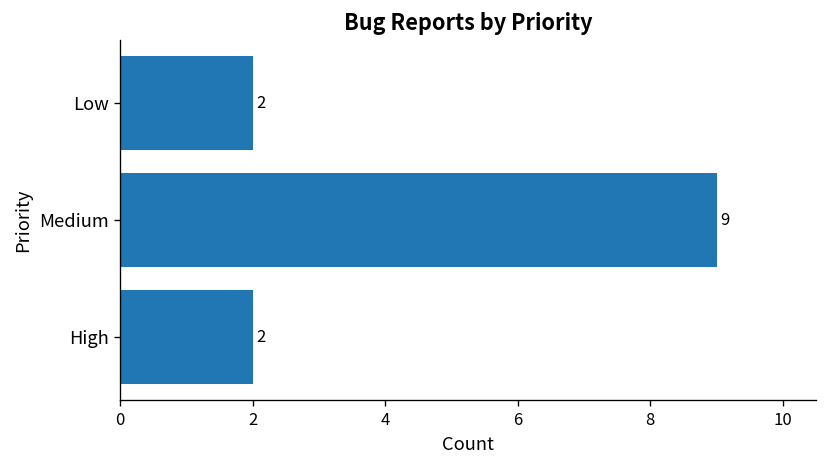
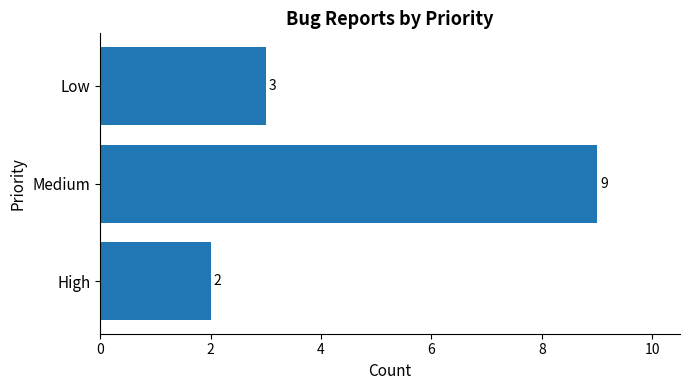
Low: 2 -> 3
